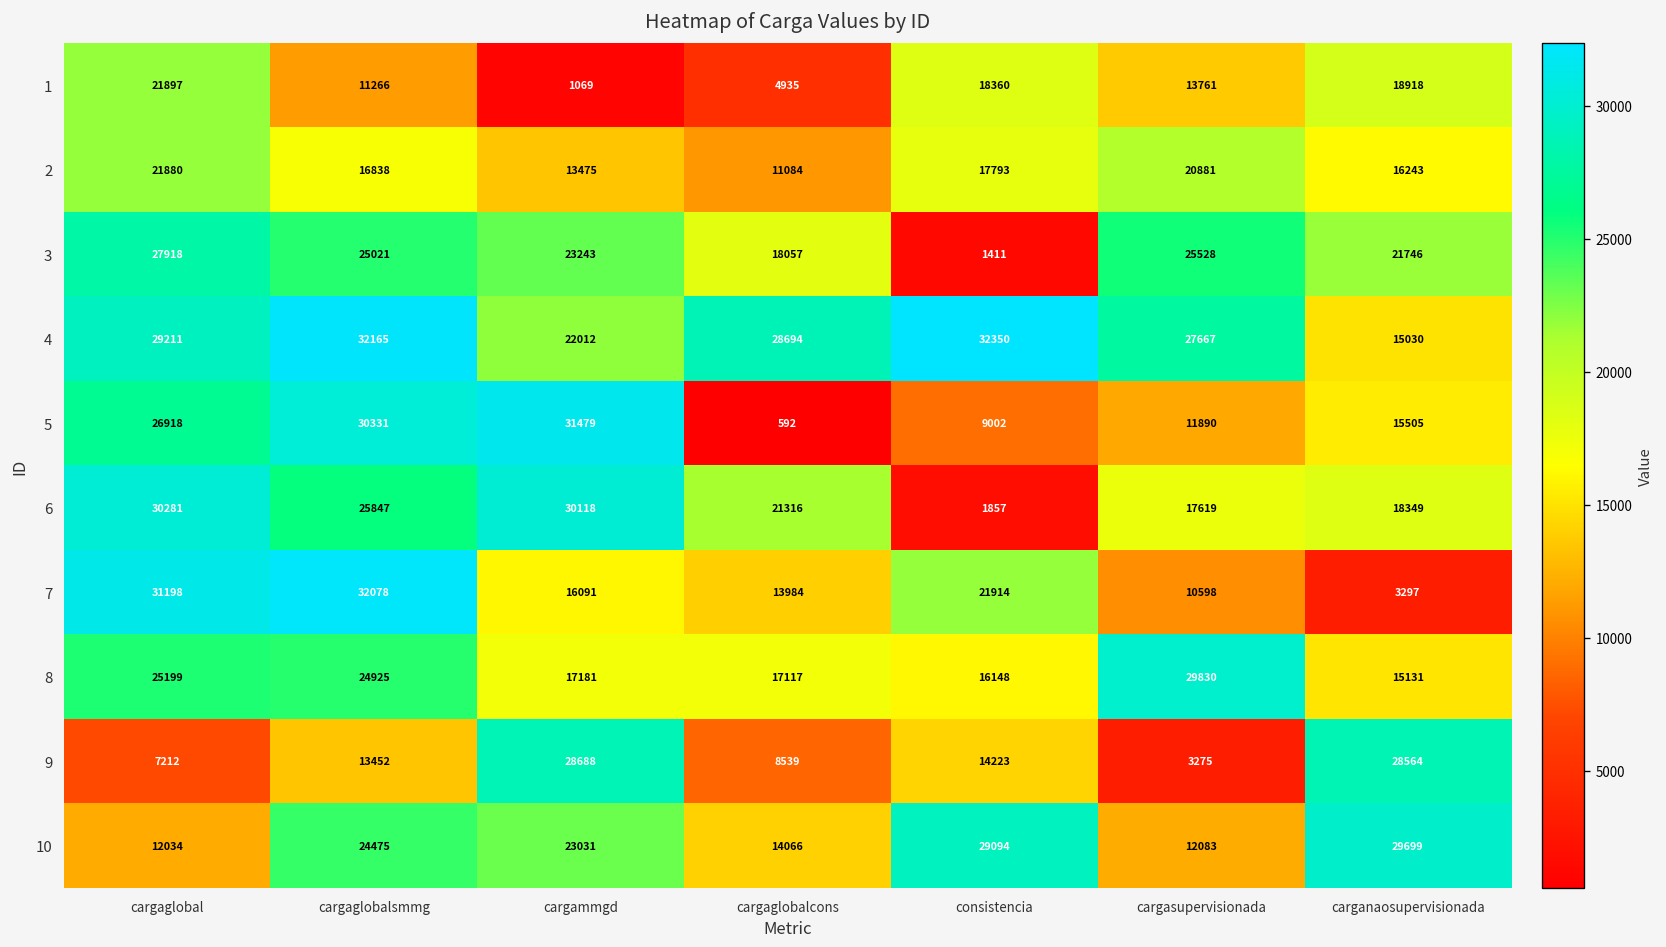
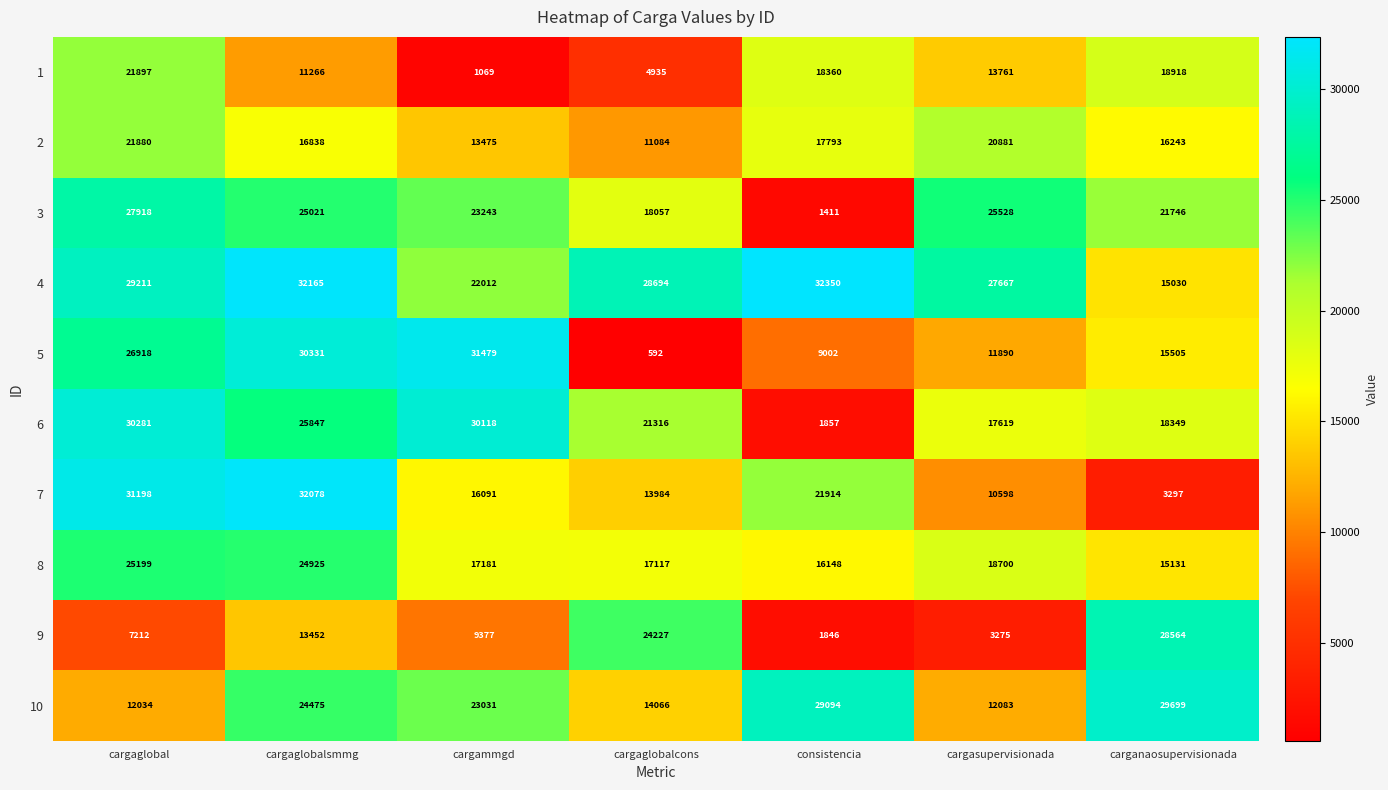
8, cargasupervisionada: 29830 -> 18700
9, cargammgd: 28688 -> 9377
9, cargaglobalcons: 8539 -> 24227
9, consistencia: 14223 -> 1846
